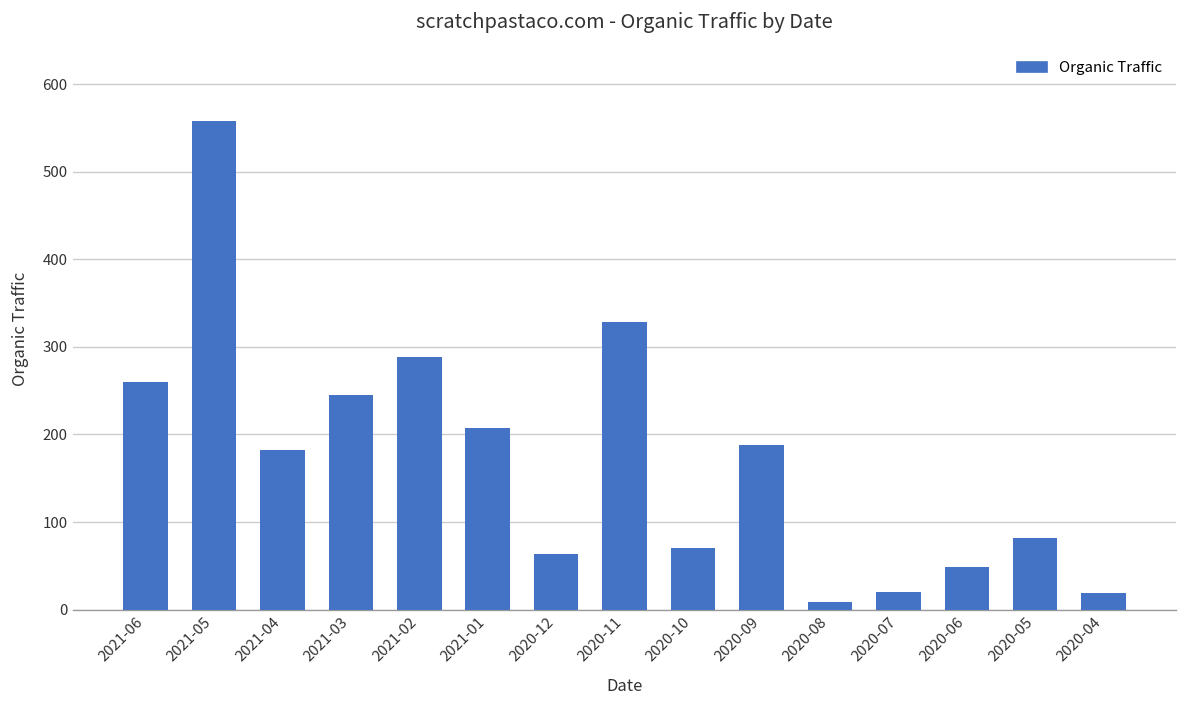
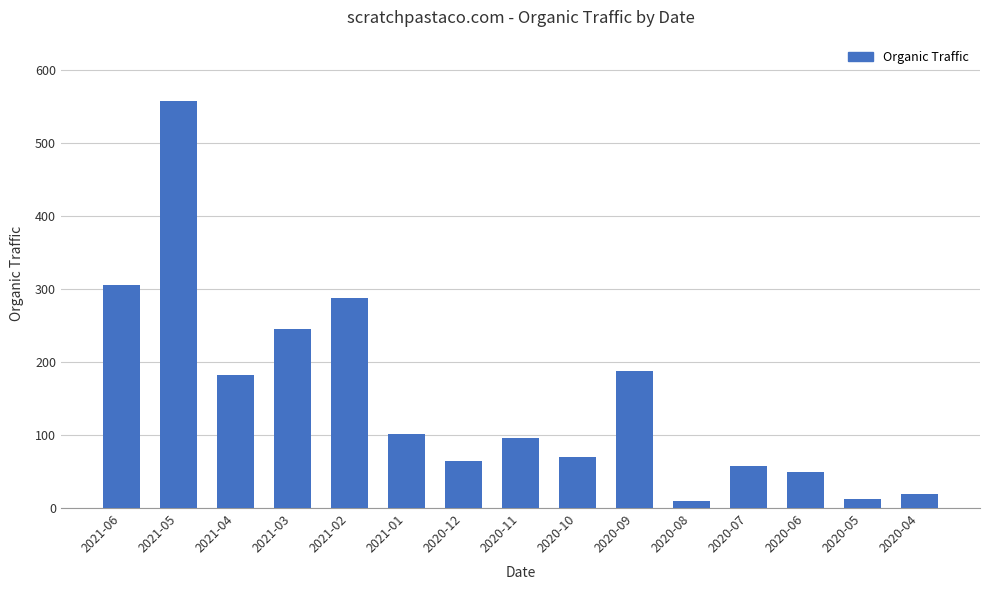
2021-06: 260 -> 310
2021-01: 210 -> 100
2020-11: 330 -> 100
2020-07: 20 -> 60
2020-05: 80 -> 10
